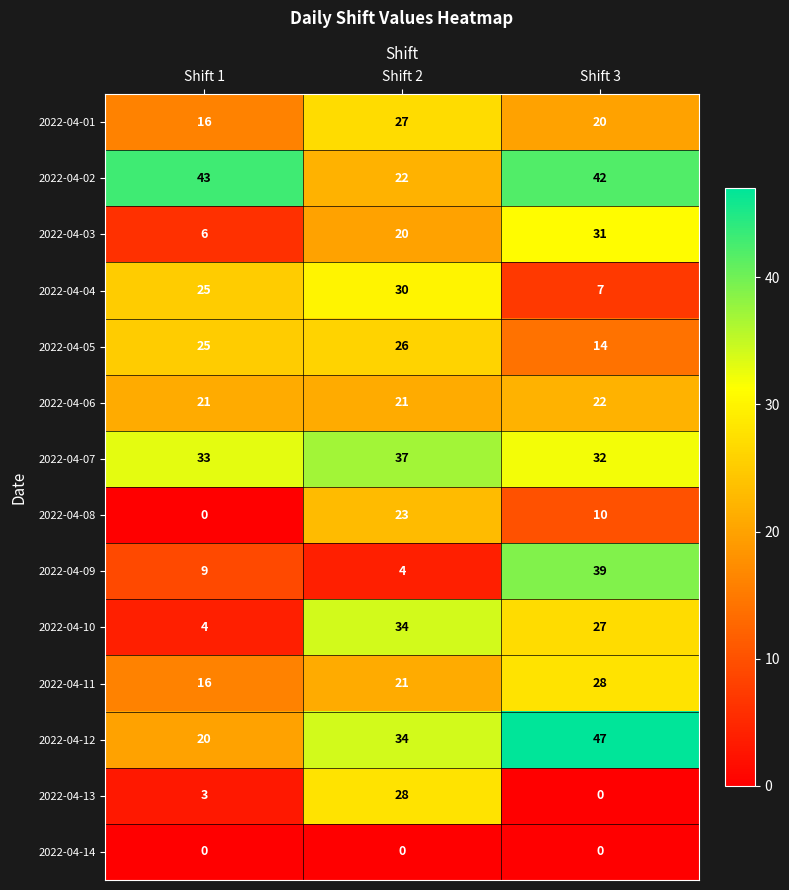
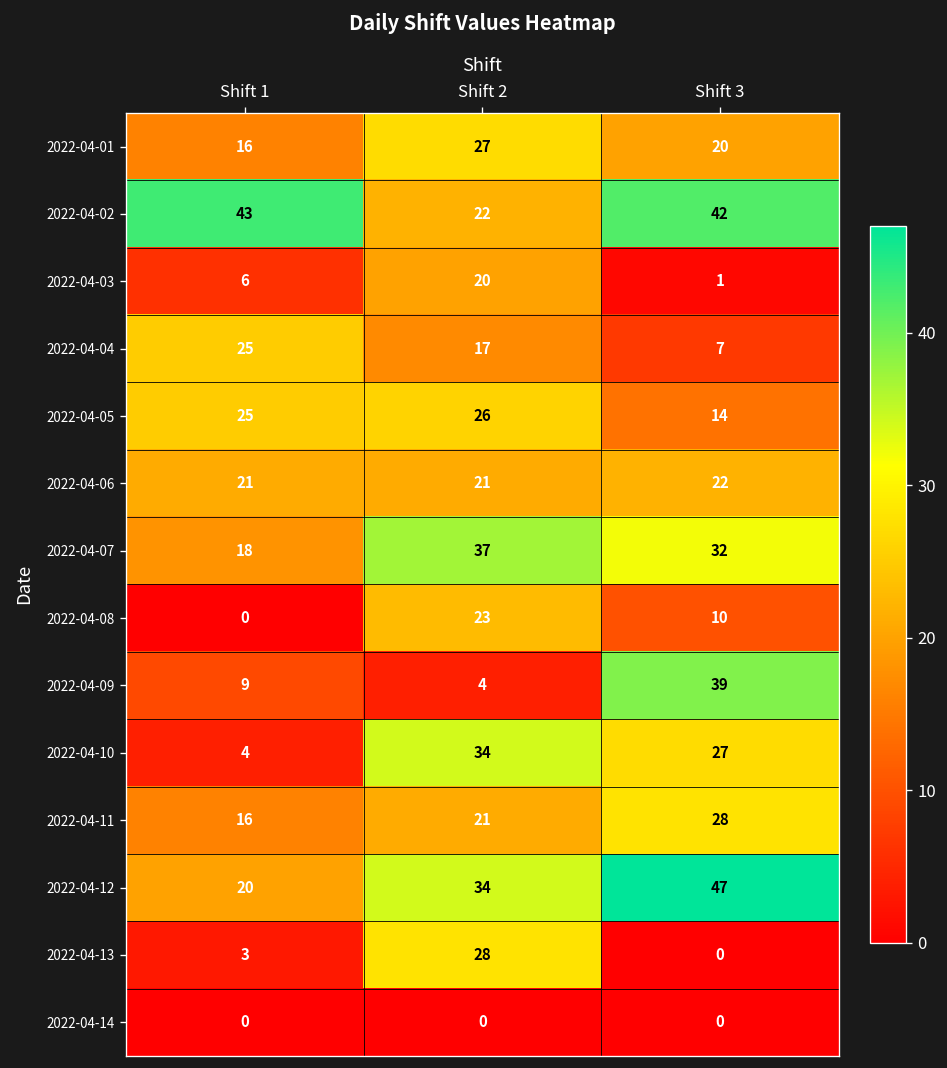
2022-04-03, Shift 3: 31 -> 1
2022-04-04, Shift 2: 30 -> 17
2022-04-07, Shift 1: 33 -> 18
